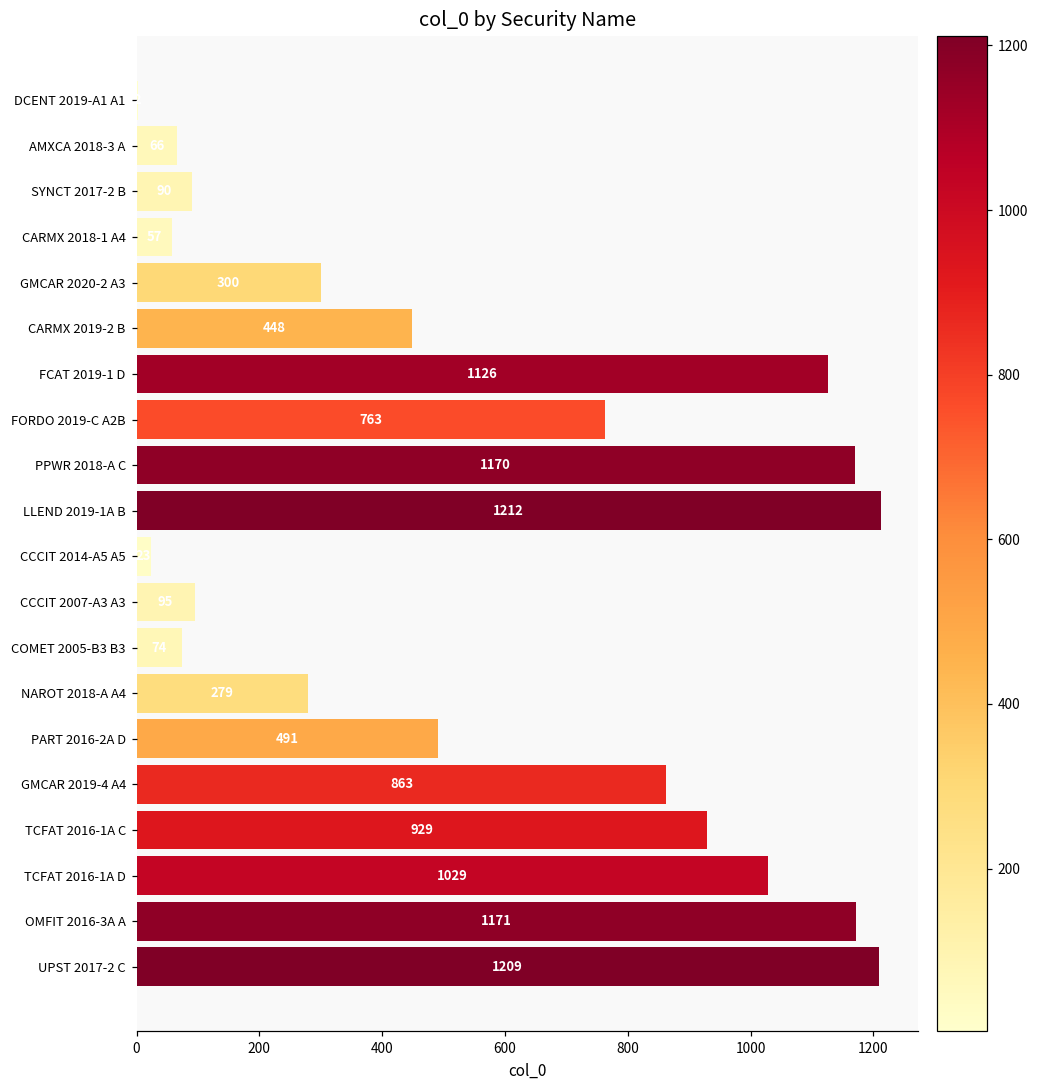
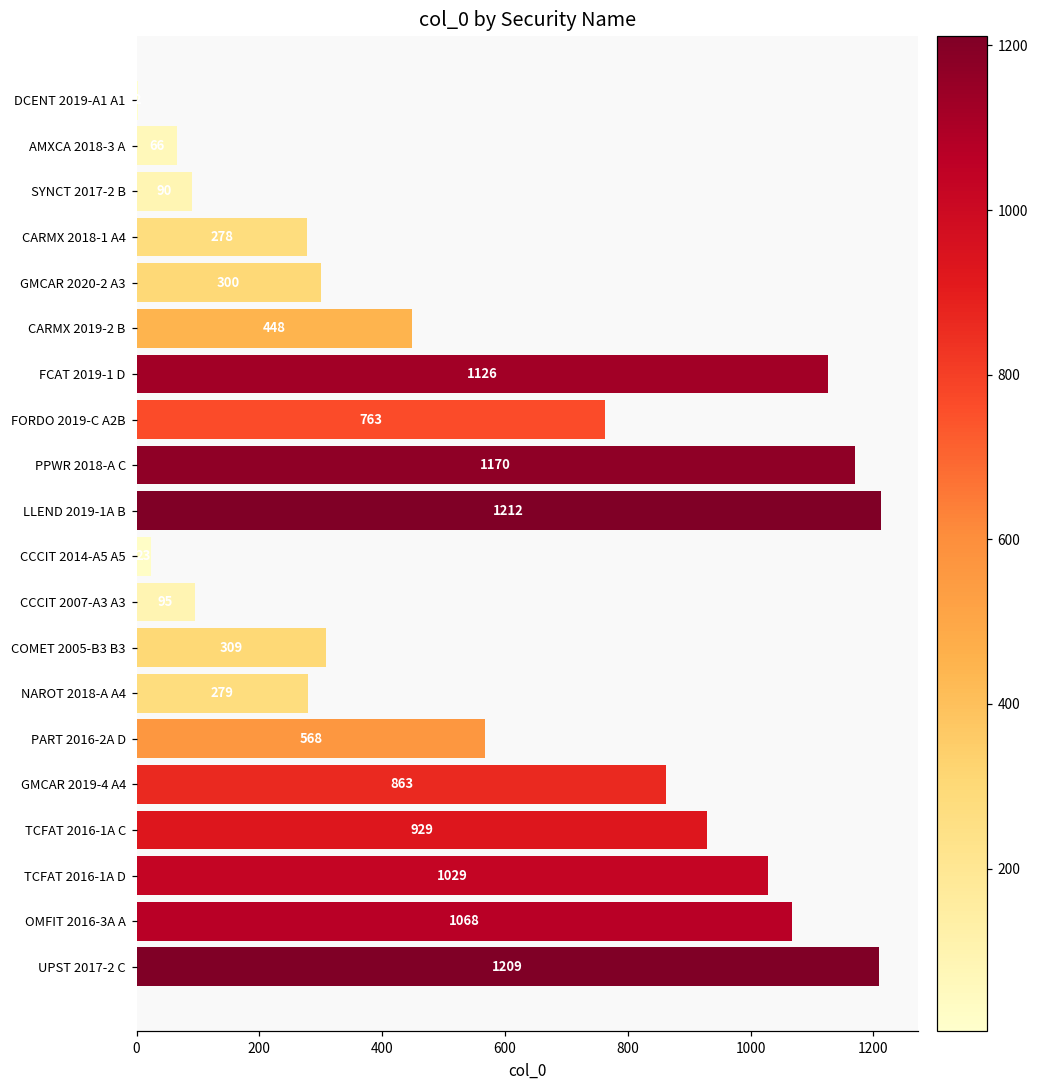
CARMX 2018-1 A4: 57 -> 278
COMET 2005-B3 B3: 74 -> 309
PART 2016-2A D: 491 -> 568
OMFIT 2016-3A A: 1171 -> 1068
